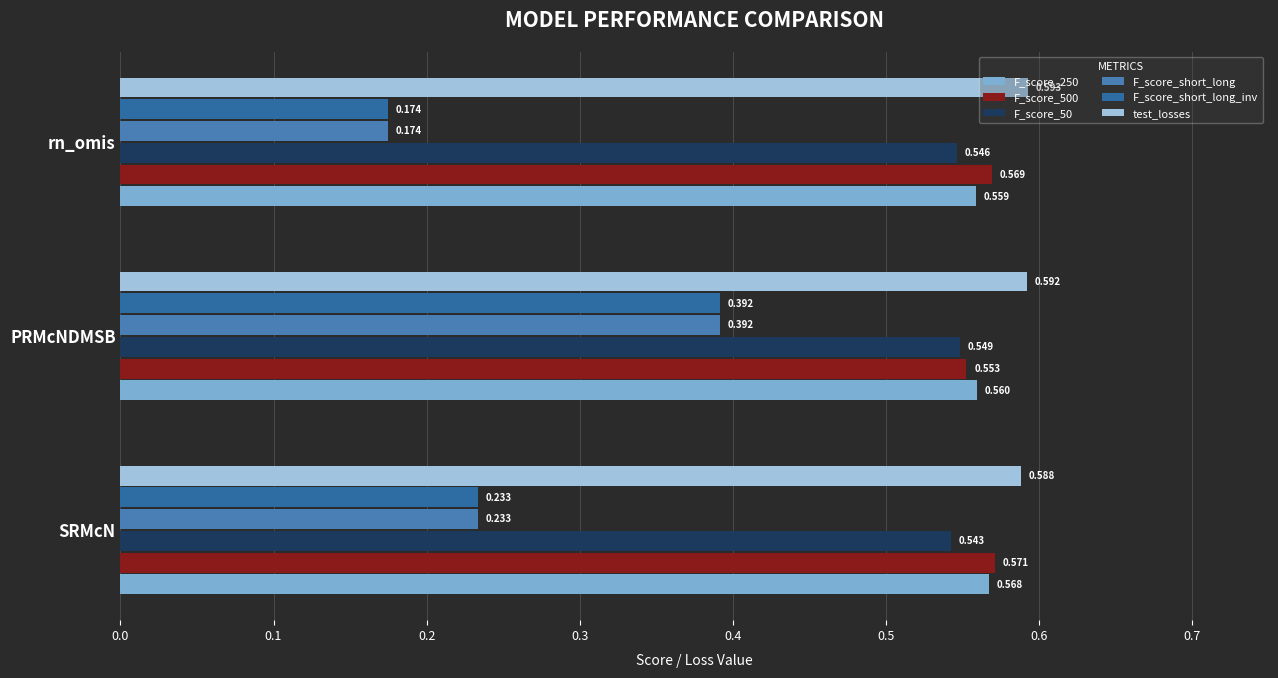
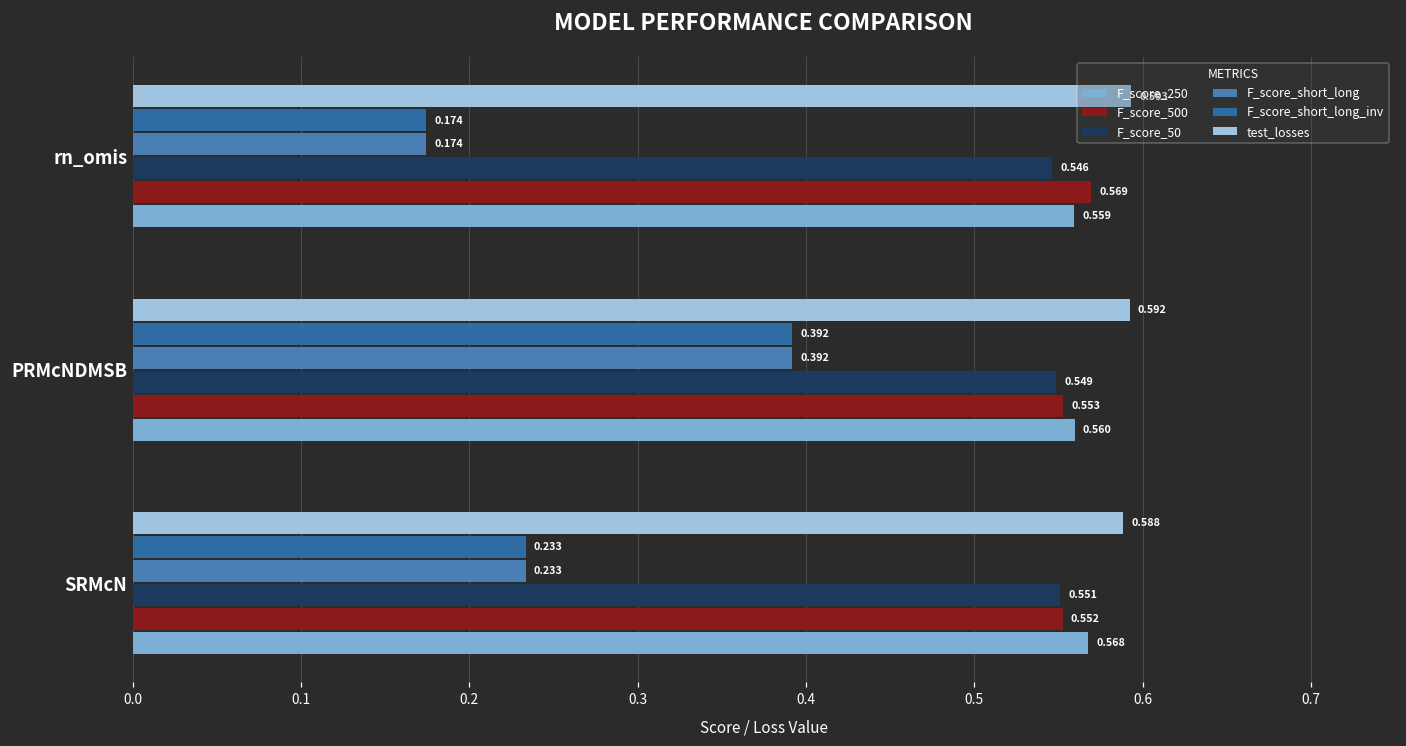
F_score_50, SRMcN: 0.543 -> 0.551
F_score_500, SRMcN: 0.571 -> 0.552
